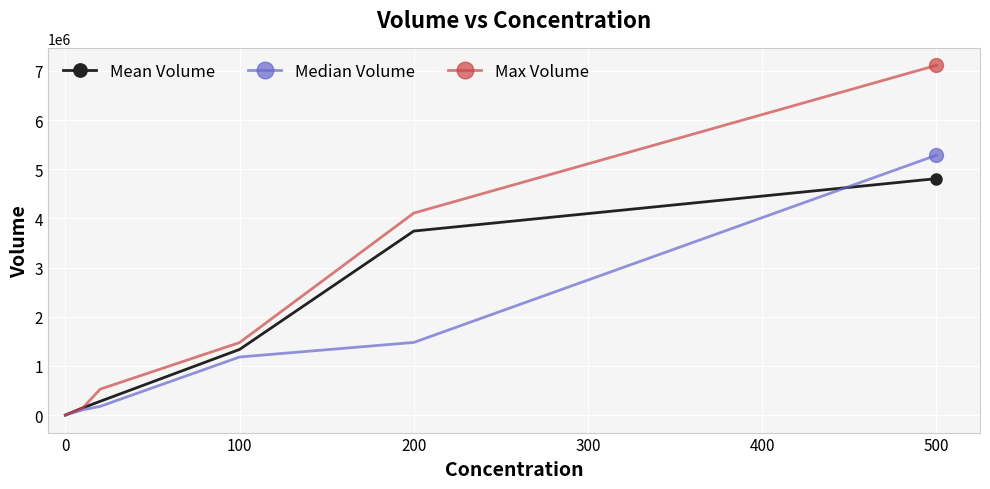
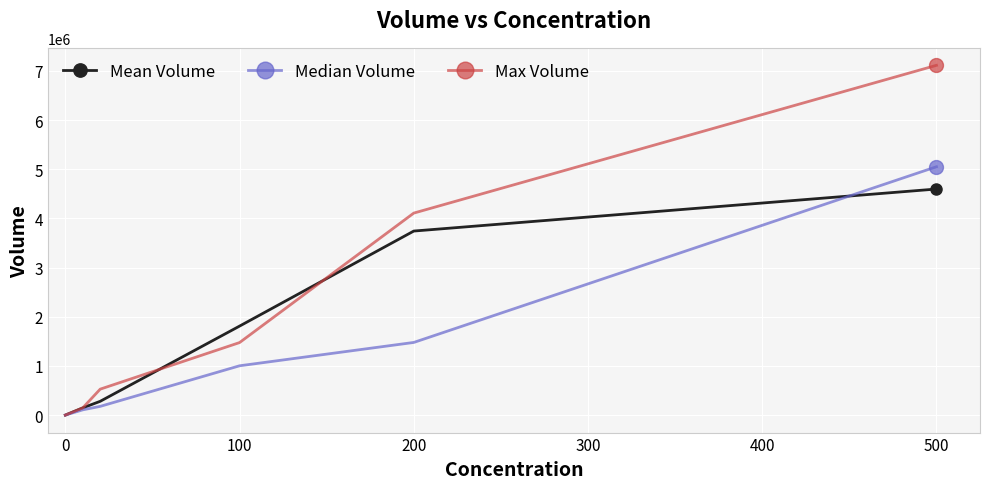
Mean Volume, 100: 1300000 -> 1800000
Median Volume, 100: 1200000 -> 1000000
Mean Volume, 500: 4800000 -> 4600000
Median Volume, 500: 5300000 -> 5100000
